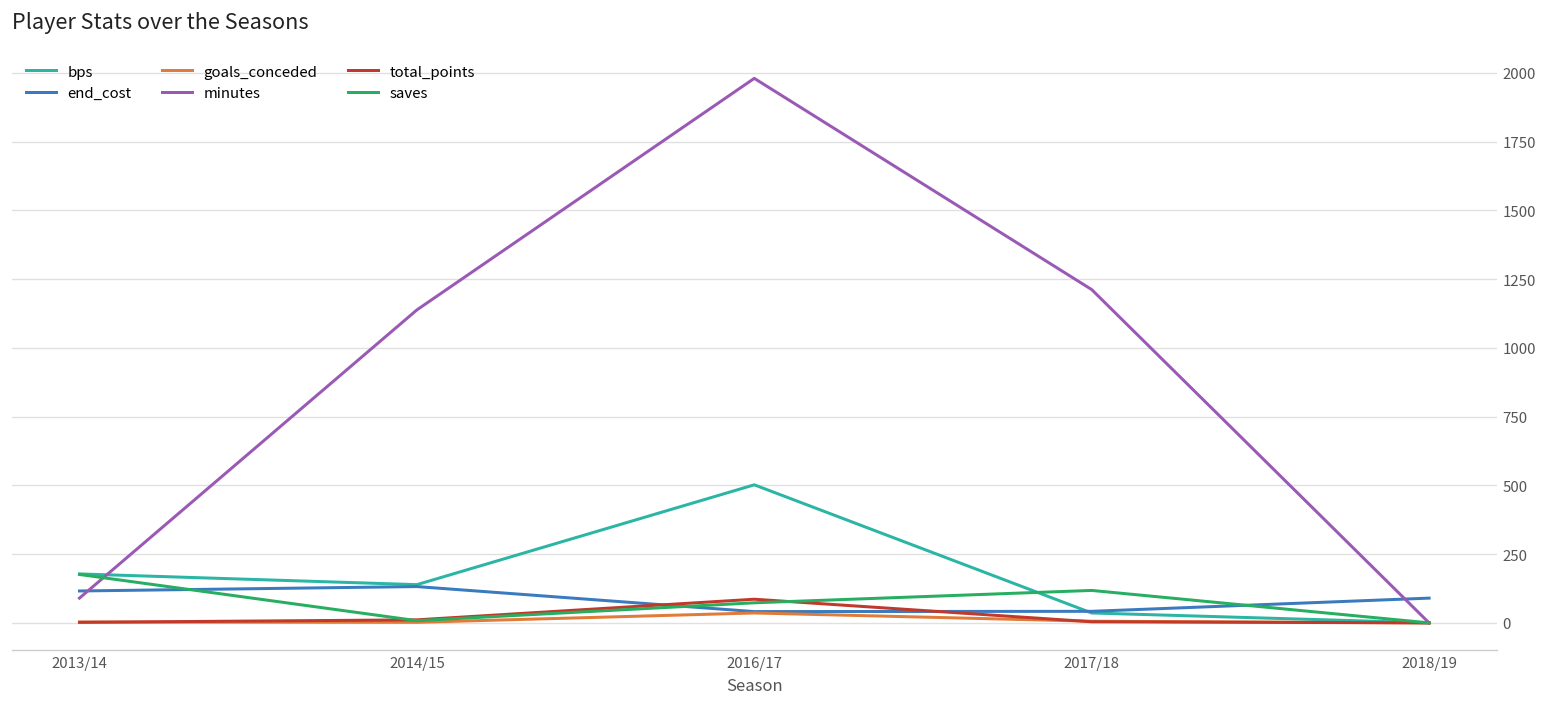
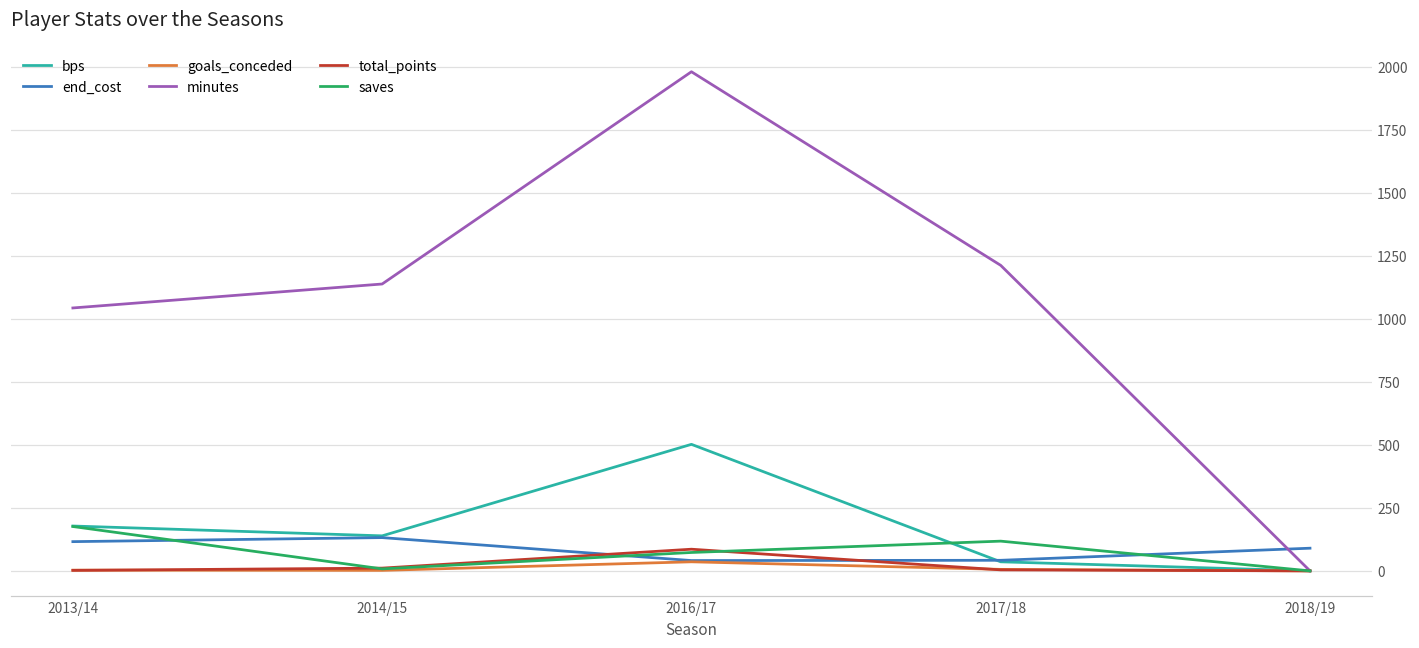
minutes, 2013/14: 90 -> 1040
